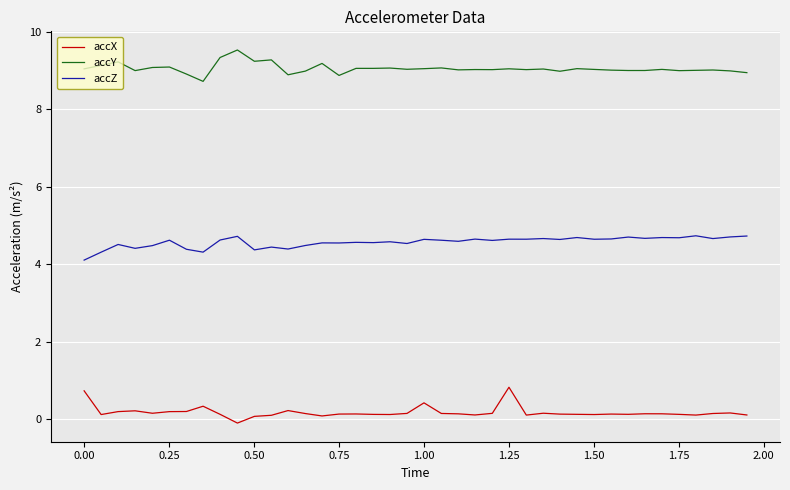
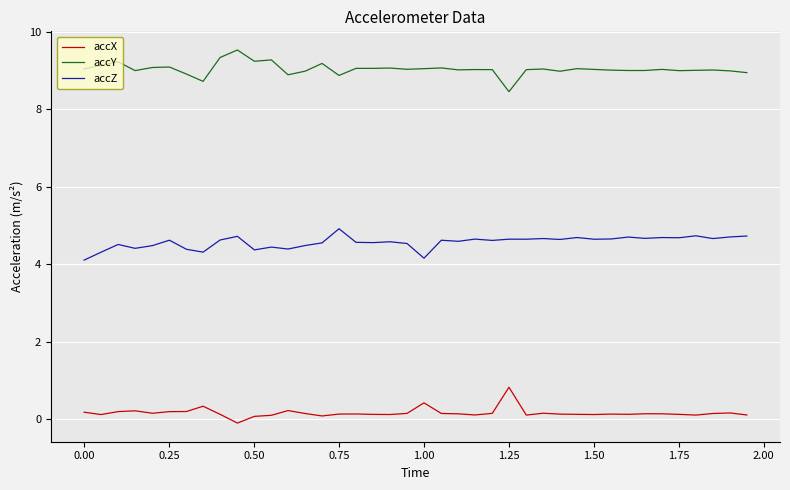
accX, 0.00: 0.7 -> 0.2
accZ, 0.75: 4.5 -> 4.9
accZ, 1.00: 4.6 -> 4.2
accY, 1.25: 9.0 -> 8.5
